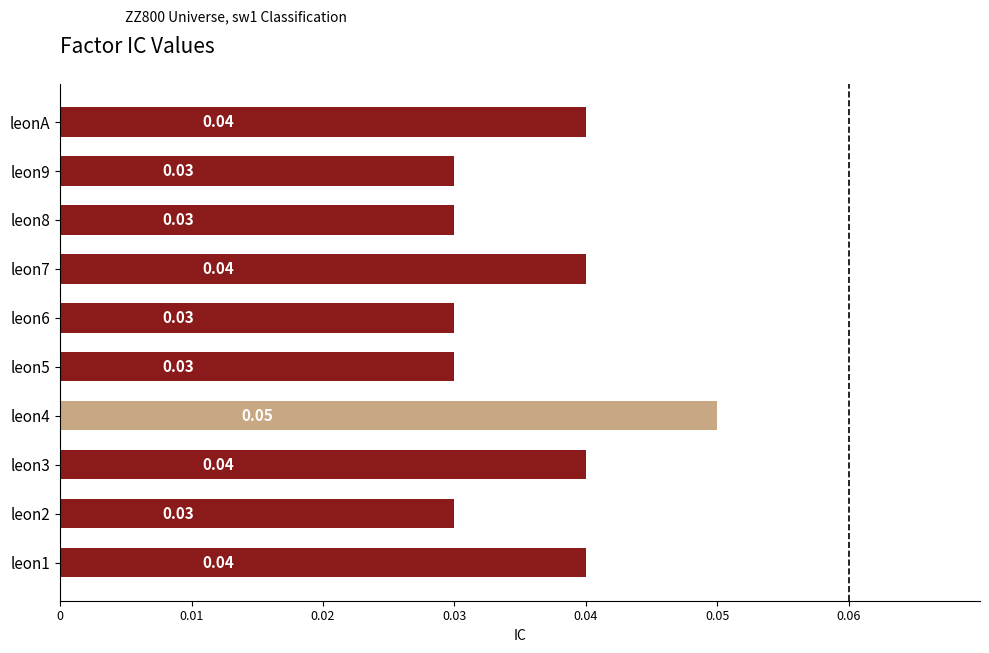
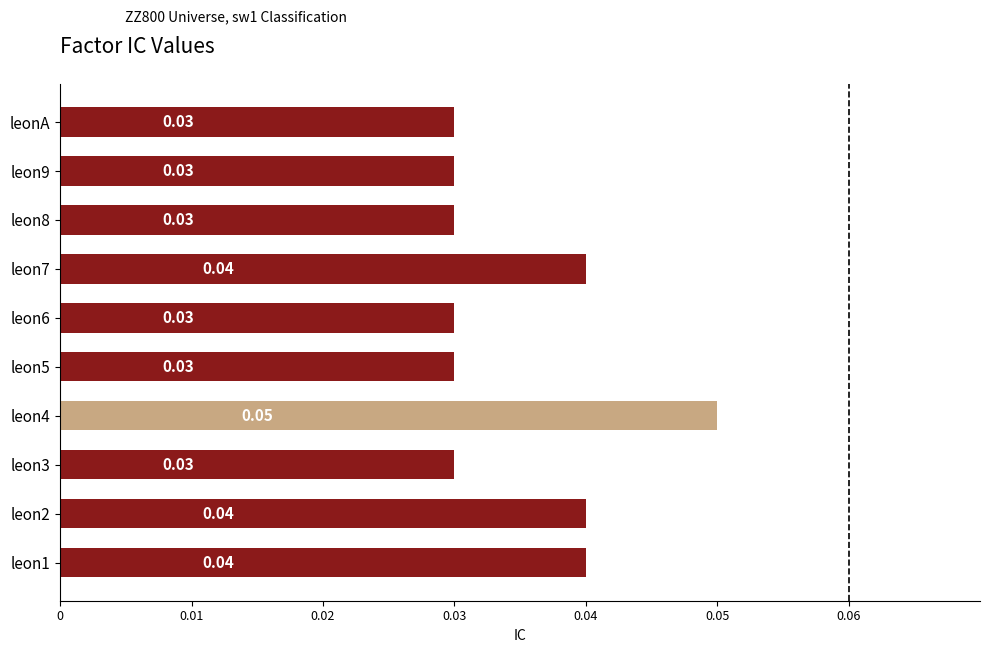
leonA: 0.04 -> 0.03
leon3: 0.04 -> 0.03
leon2: 0.03 -> 0.04
